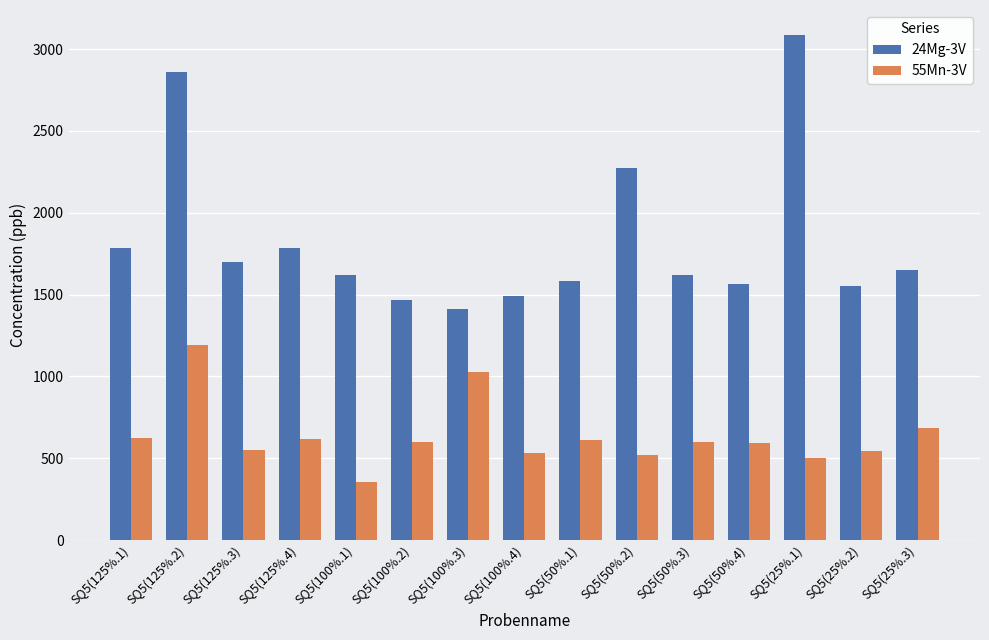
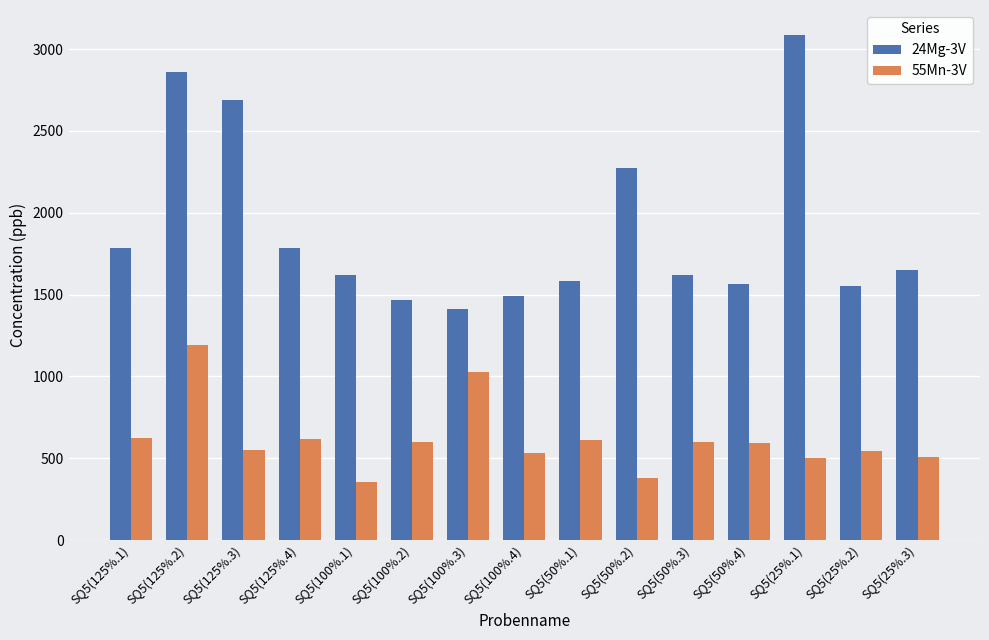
24Mg-3V, SQ5(125%.3): 1700 -> 2690
55Mn-3V, SQ5(50%.2): 520 -> 380
55Mn-3V, SQ5(25%.3): 690 -> 510
